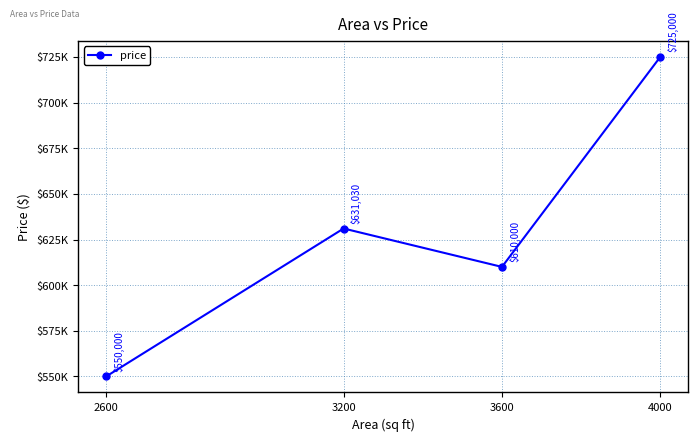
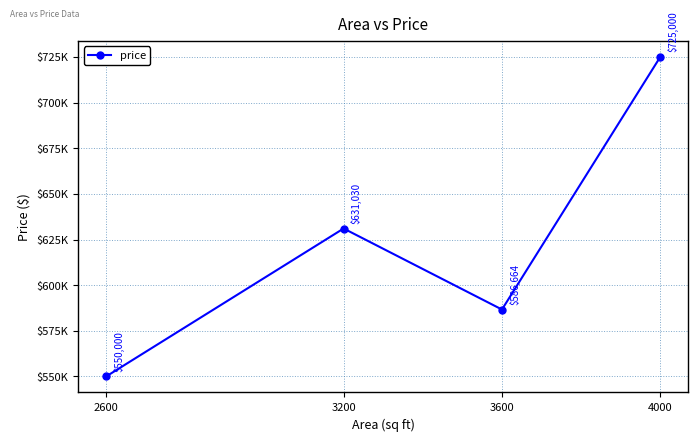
3600: $610,000 -> $586,664
